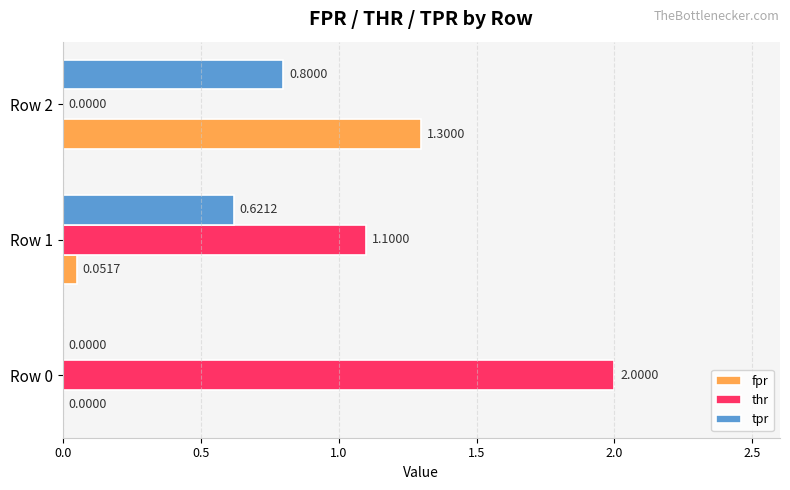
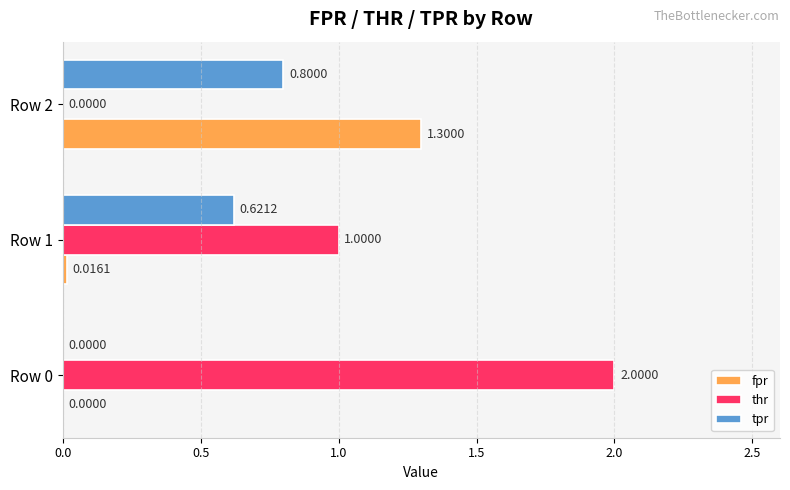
thr, Row 1: 1.1000 -> 1.0000
fpr, Row 1: 0.0517 -> 0.0161
